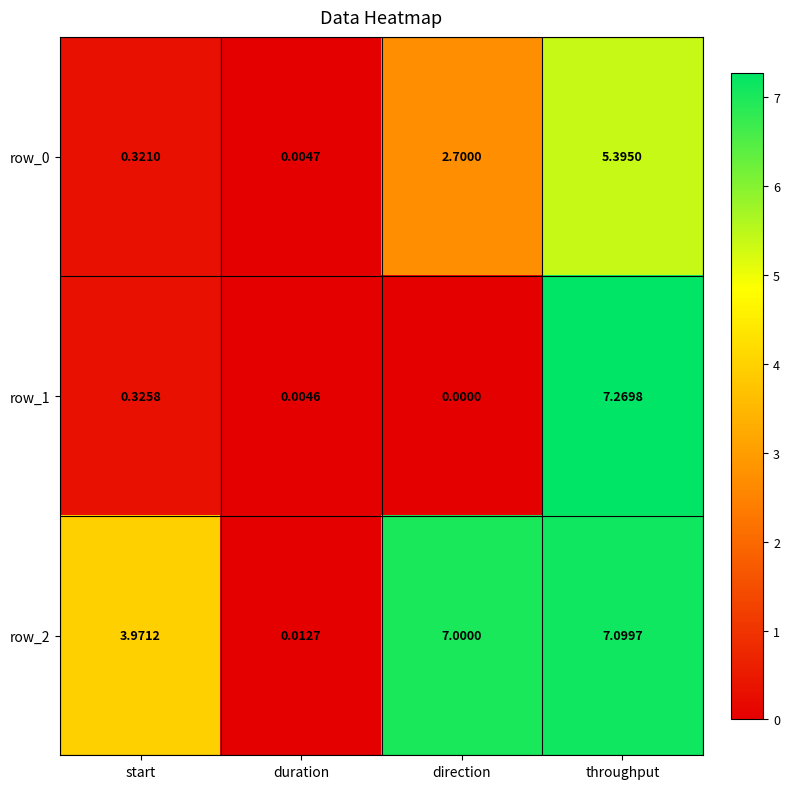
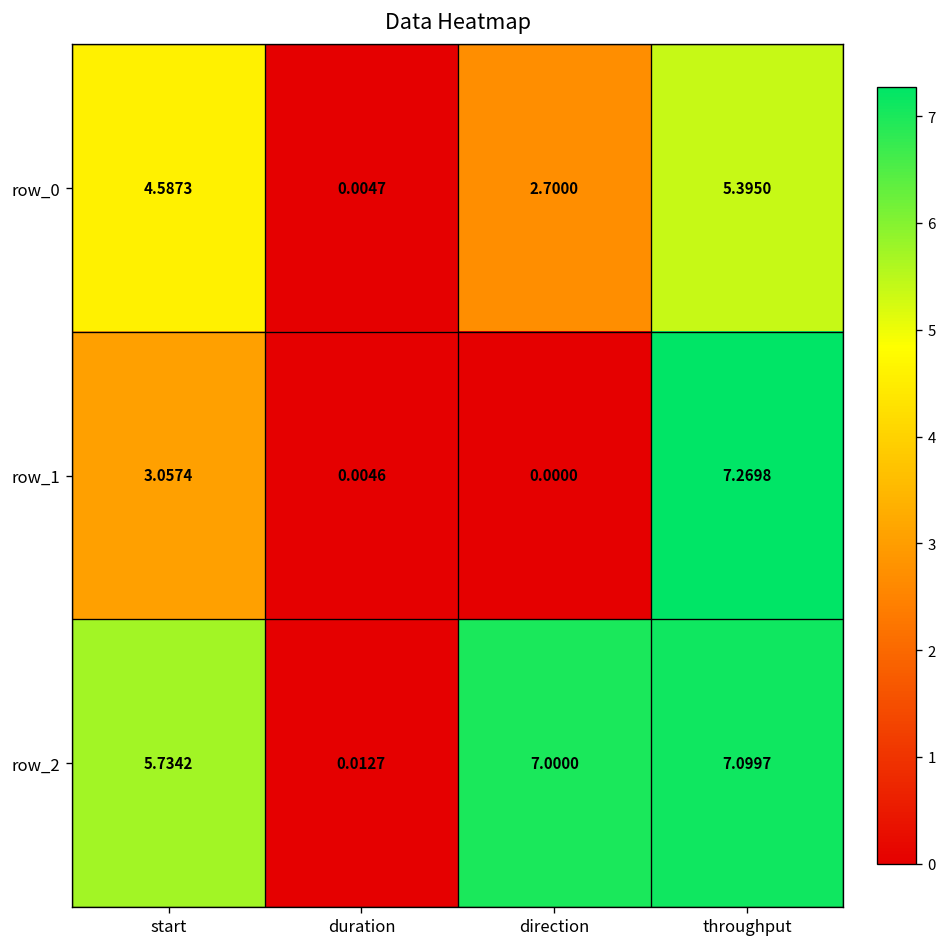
row_0, start: 0.3210 -> 4.5873
row_1, start: 0.3258 -> 3.0574
row_2, start: 3.9712 -> 5.7342
